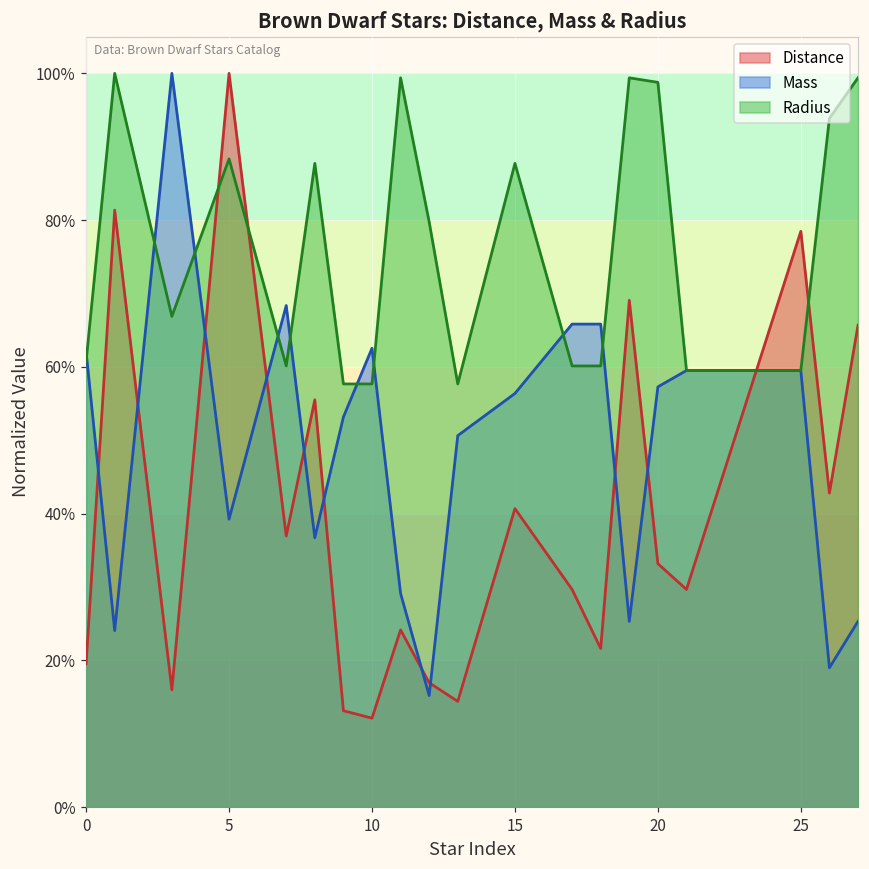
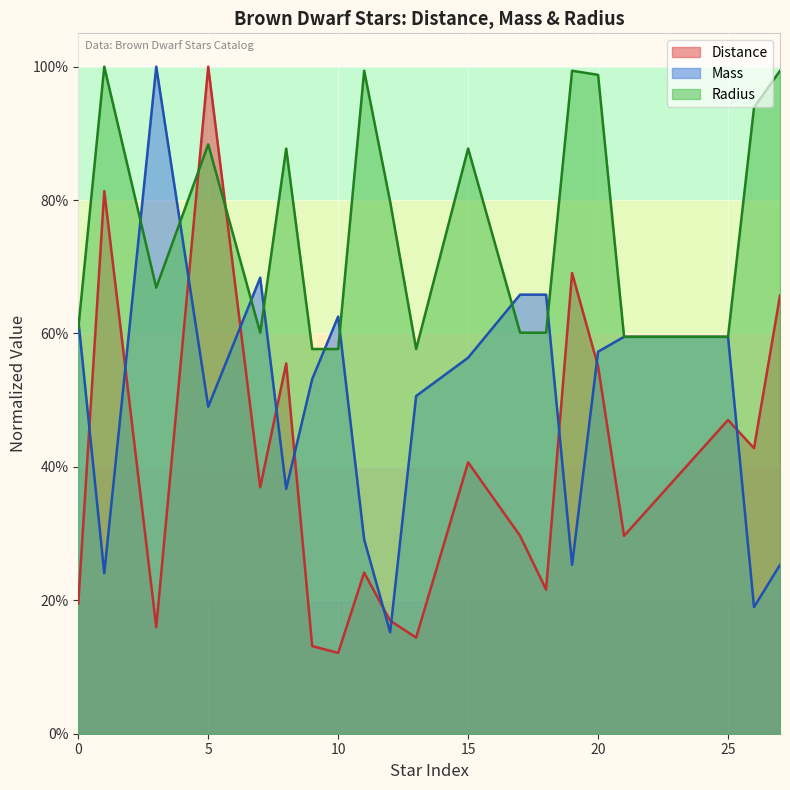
Mass, 5: 39% -> 49%
Distance, 20: 33% -> 55%
Distance, 25: 78% -> 47%
